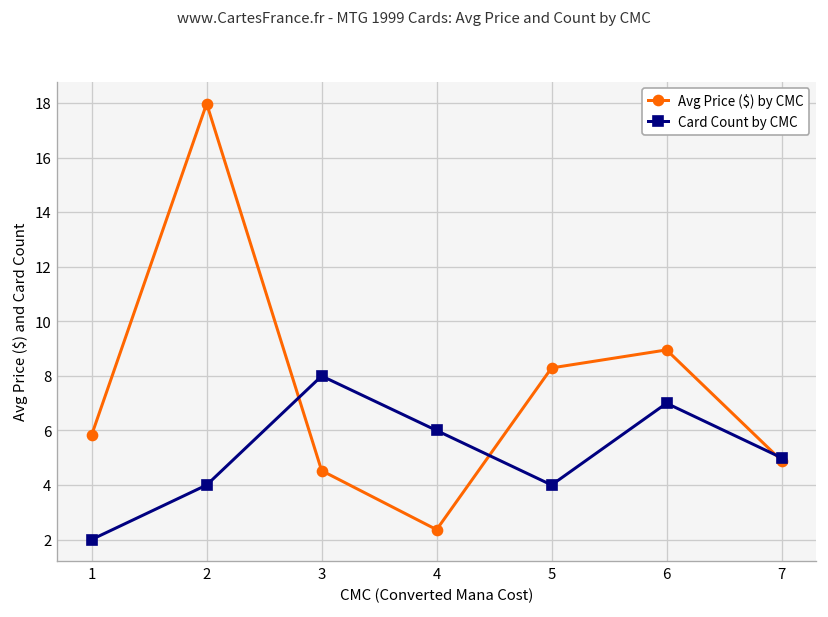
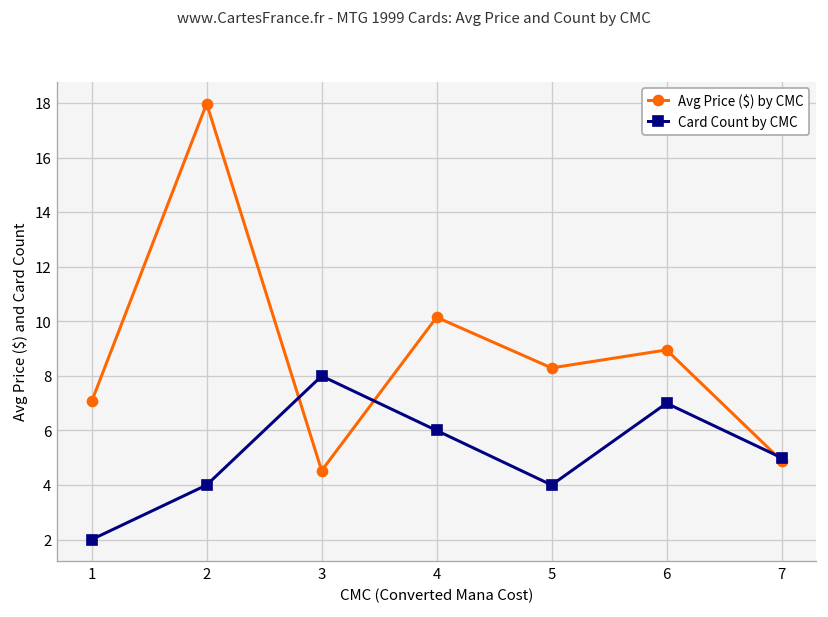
Avg Price ($) by CMC, 1: 5.8 -> 7.1
Avg Price ($) by CMC, 4: 2.4 -> 10.2
